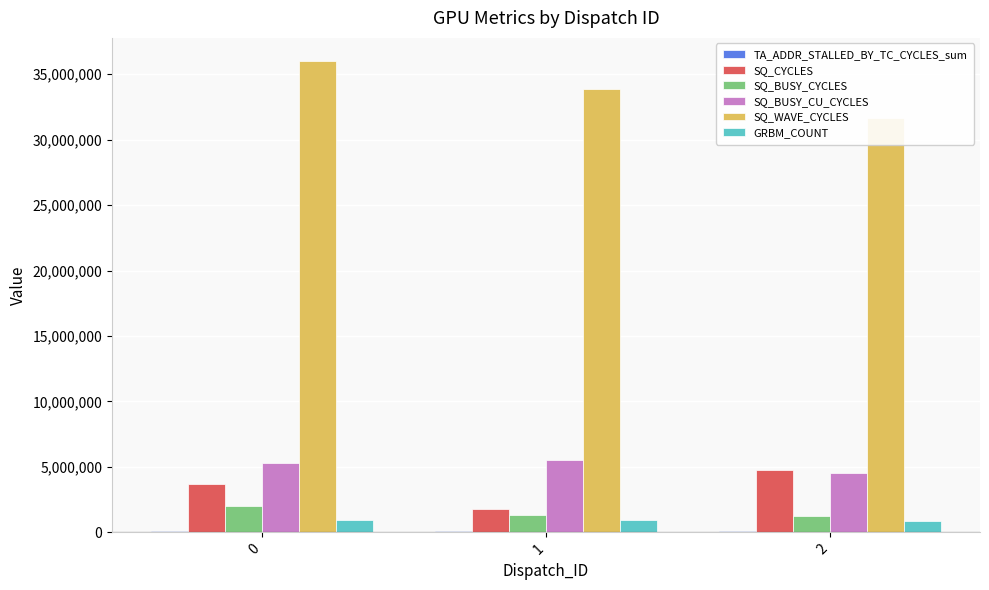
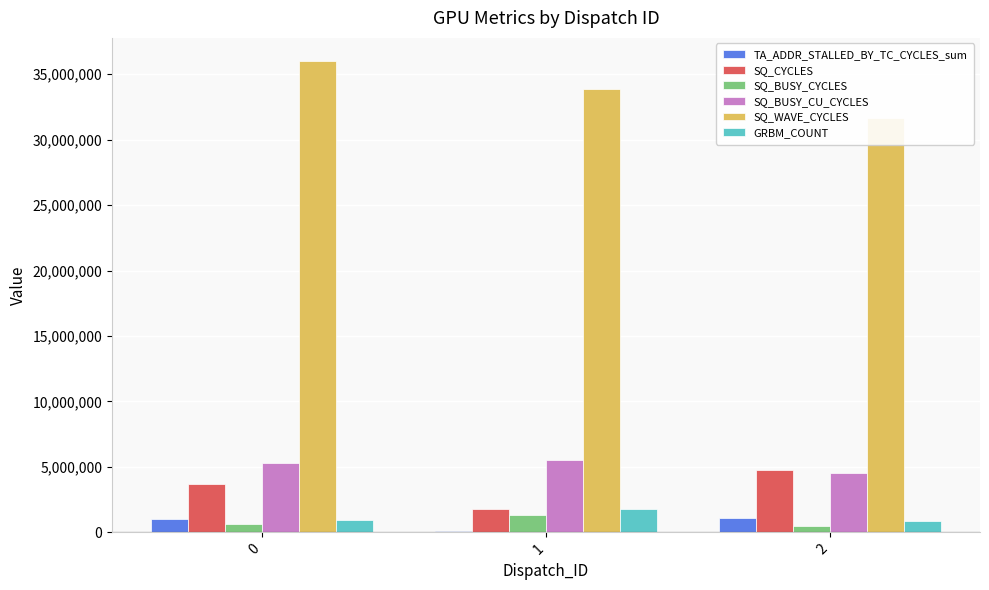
TA_ADDR_STALLED_BY_TC_CYCLES_sum, 0: 100,000 -> 1,000,000
SQ_BUSY_CYCLES, 0: 2,000,000 -> 600,000
GRBM_COUNT, 1: 900,000 -> 1,800,000
TA_ADDR_STALLED_BY_TC_CYCLES_sum, 2: 100,000 -> 1,100,000
SQ_BUSY_CYCLES, 2: 1,300,000 -> 500,000
